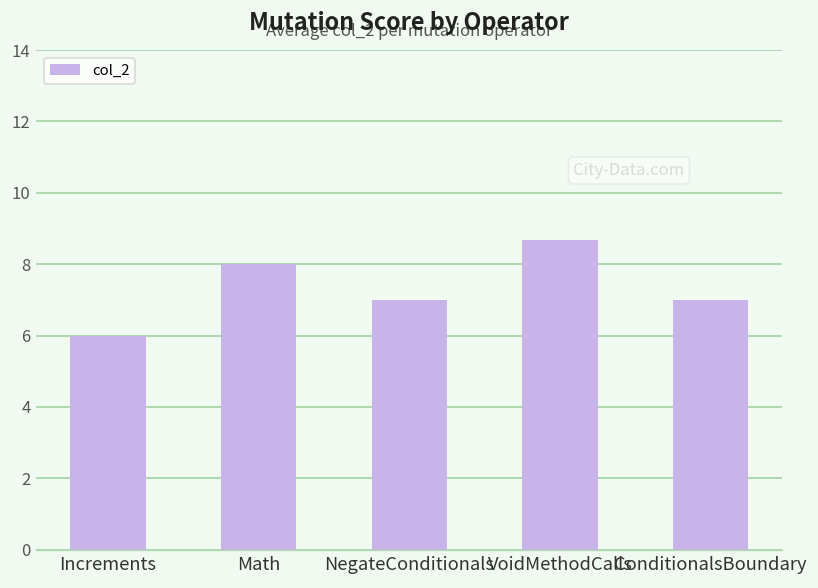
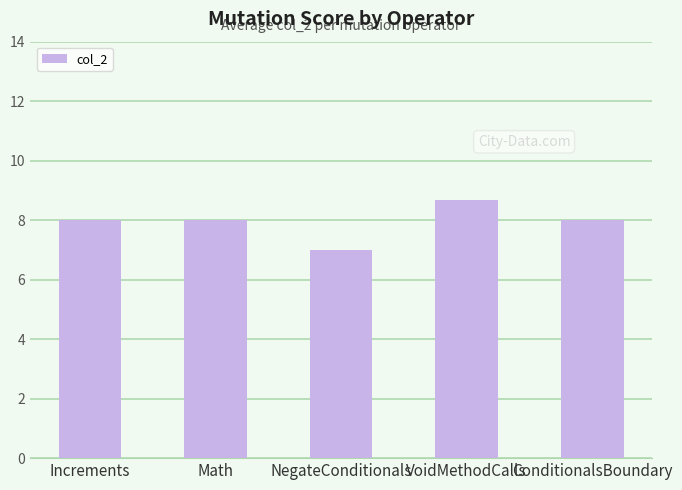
Increments: 6 -> 8
ConditionalsBoundary: 7 -> 8
